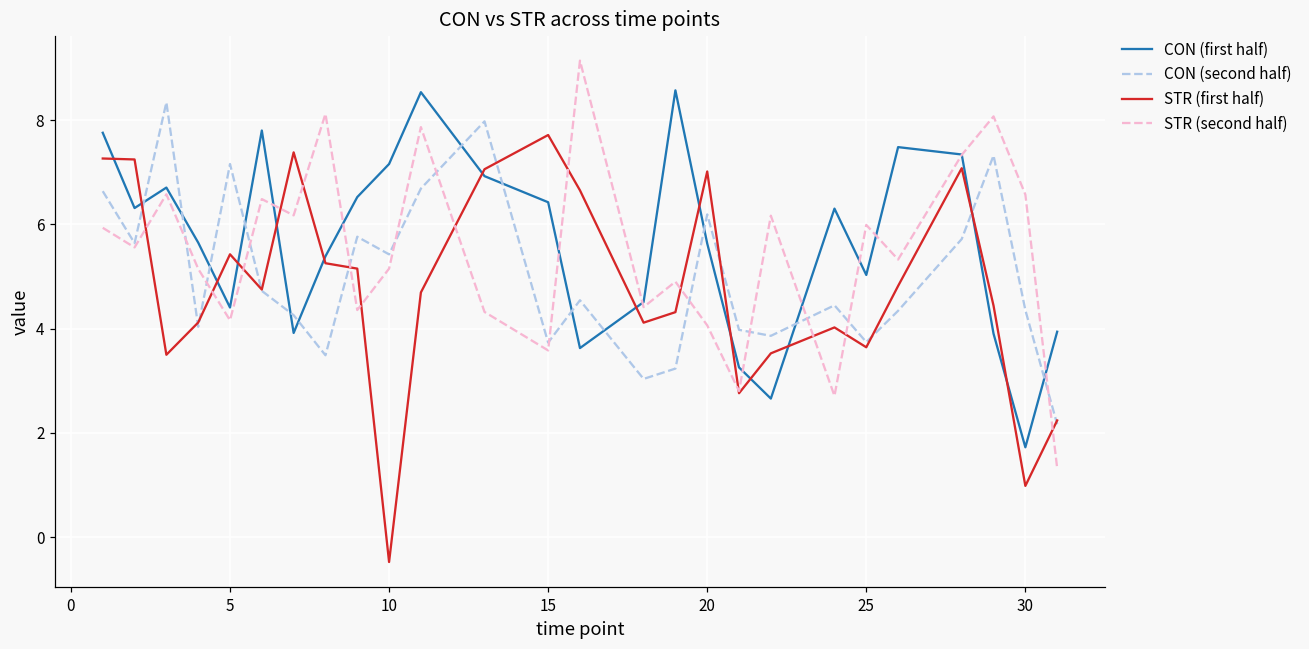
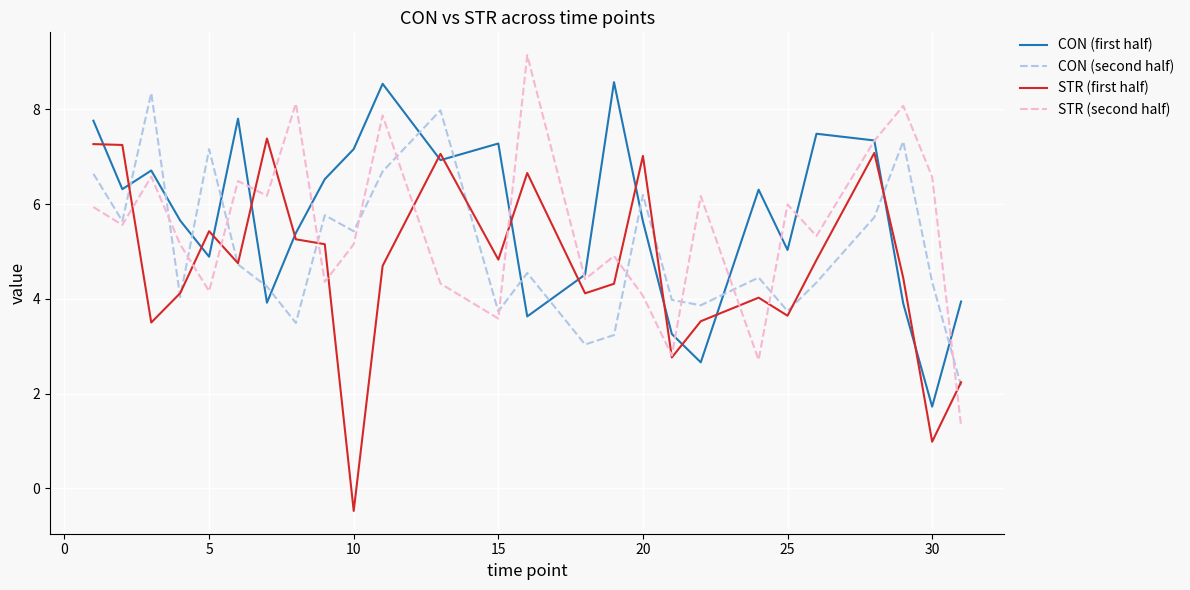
CON (first half), 5: 4.4 -> 4.9
CON (first half), 15: 6.4 -> 7.3
STR (first half), 15: 7.7 -> 4.8
